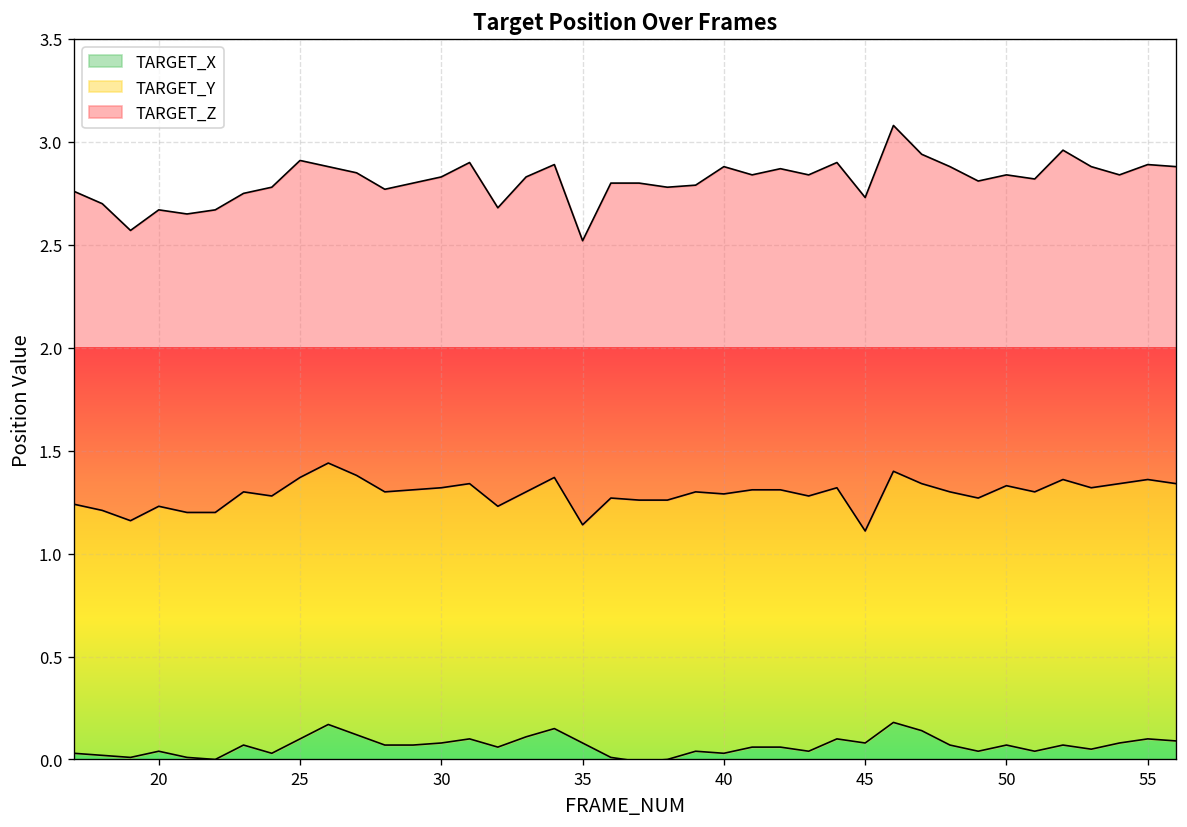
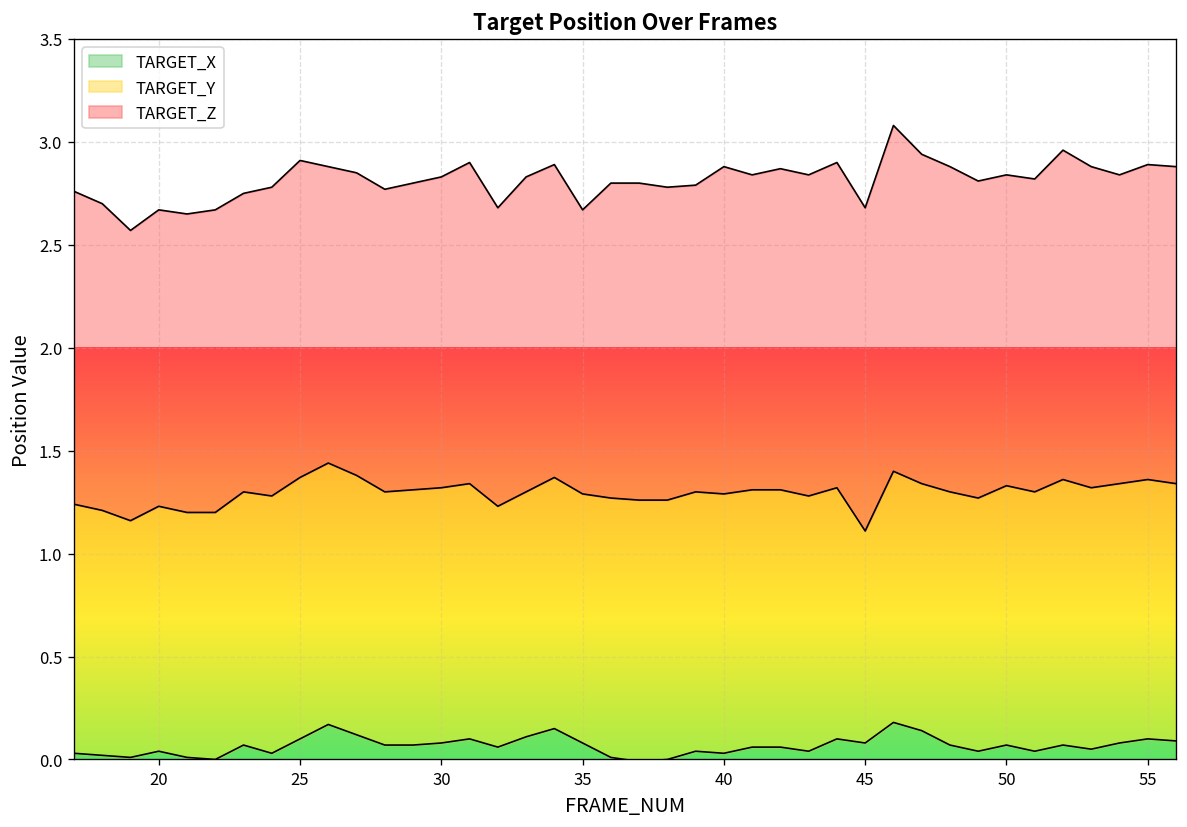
TARGET_Y, 35: 1.06 -> 1.21
TARGET_Z, 45: 1.62 -> 1.57
